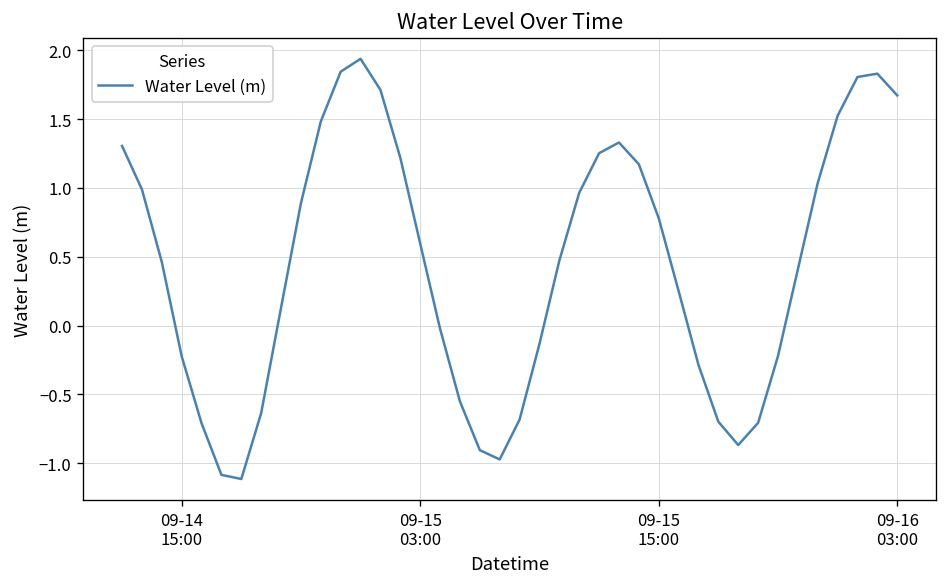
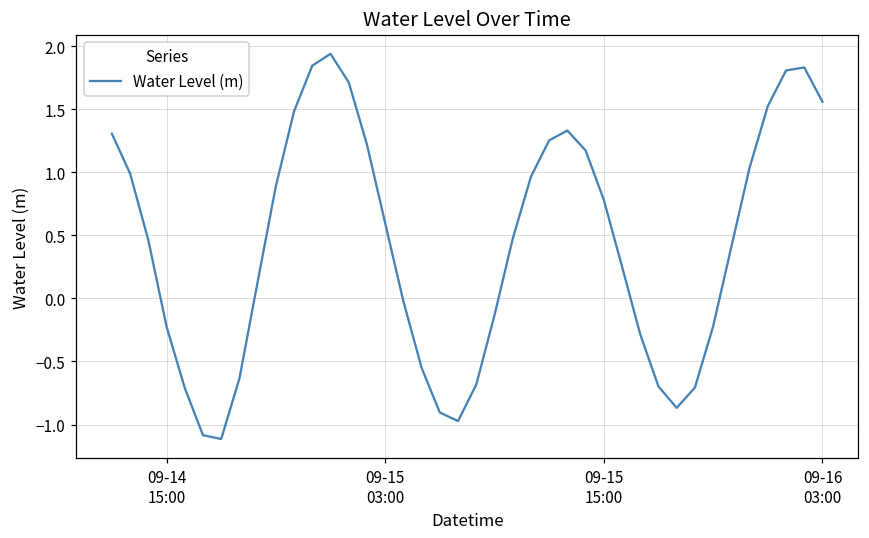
09-16 03:00: 1.67 -> 1.56
